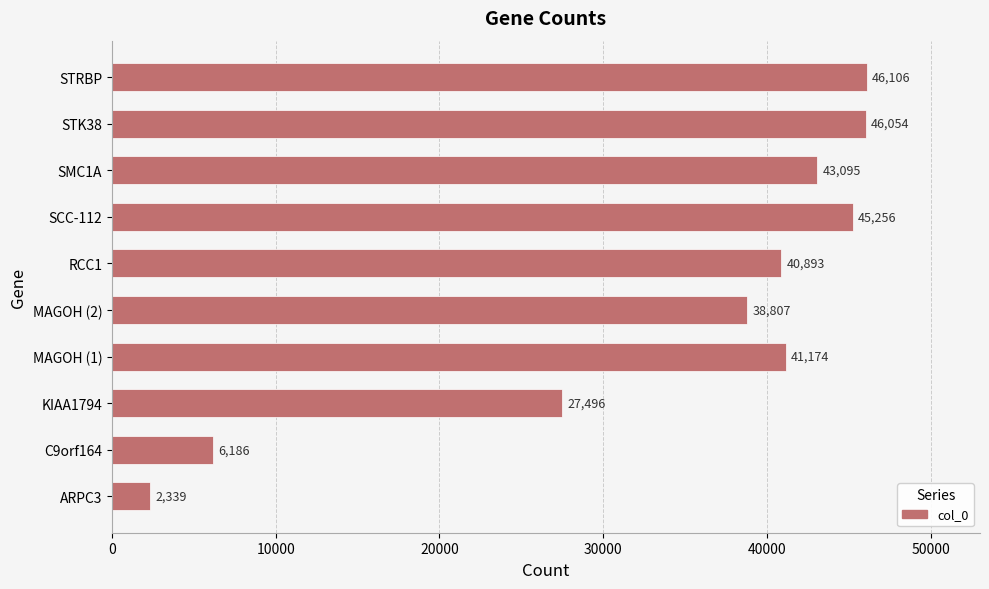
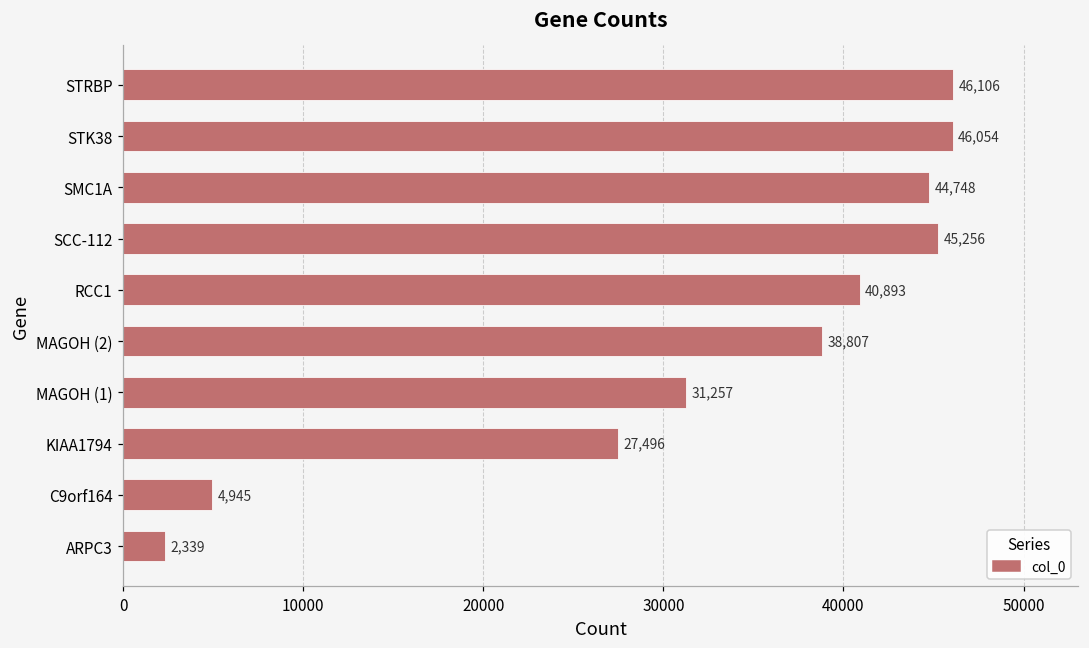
SMC1A: 43,095 -> 44,748
MAGOH (1): 41,174 -> 31,257
C9orf164: 6,186 -> 4,945
